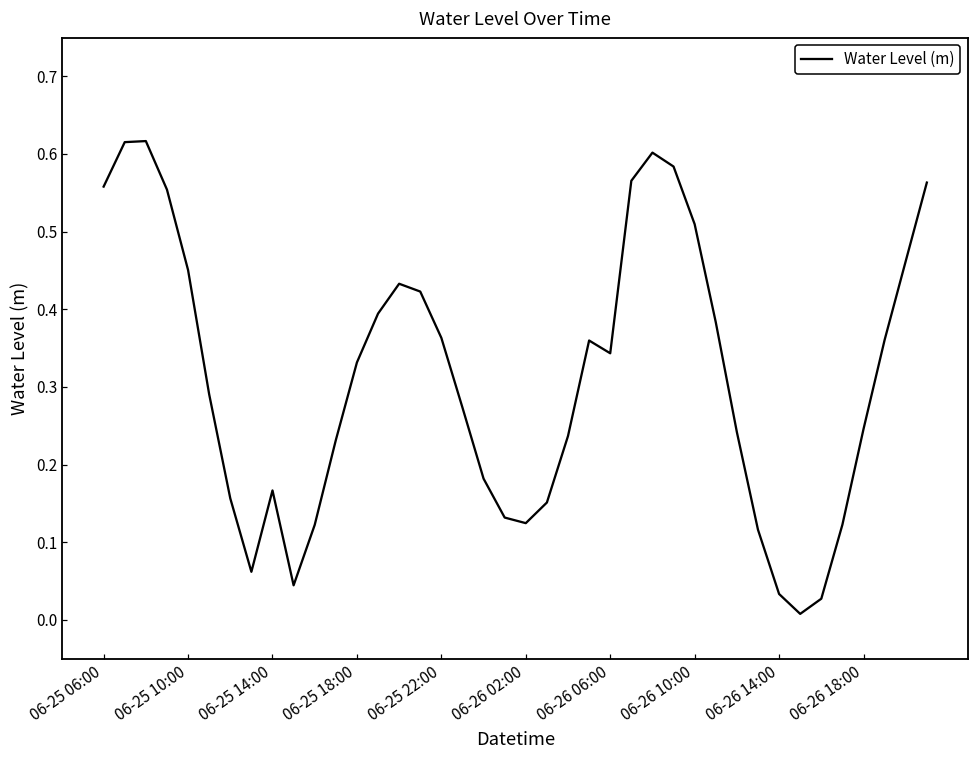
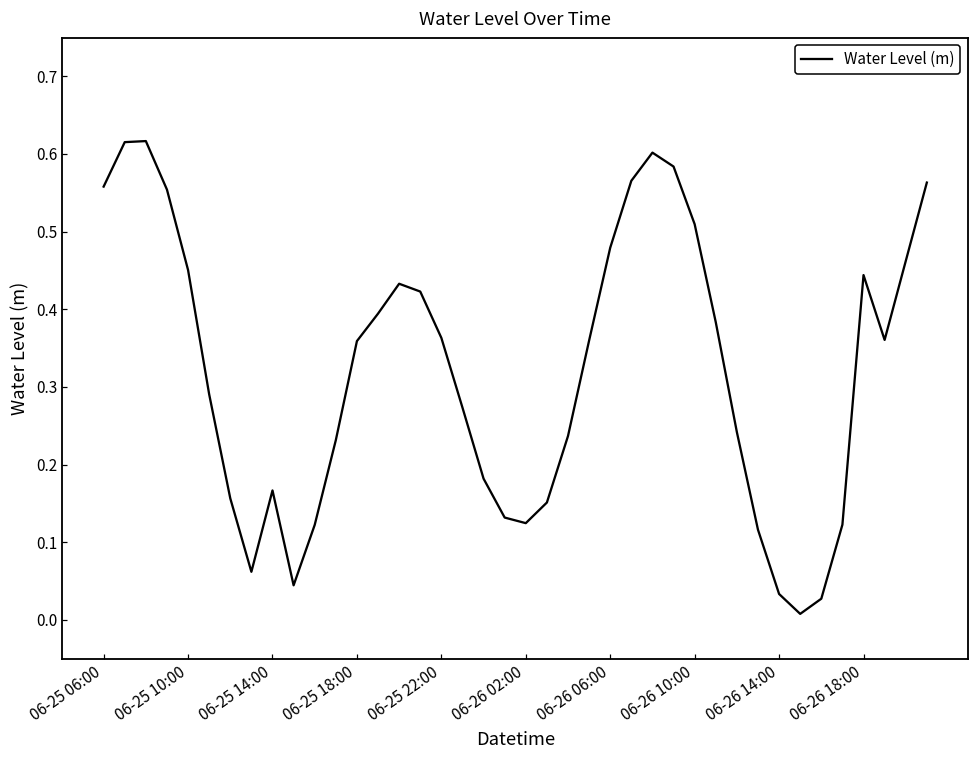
06-25 18:00: 0.33 -> 0.36
06-26 06:00: 0.34 -> 0.48
06-26 18:00: 0.25 -> 0.44
